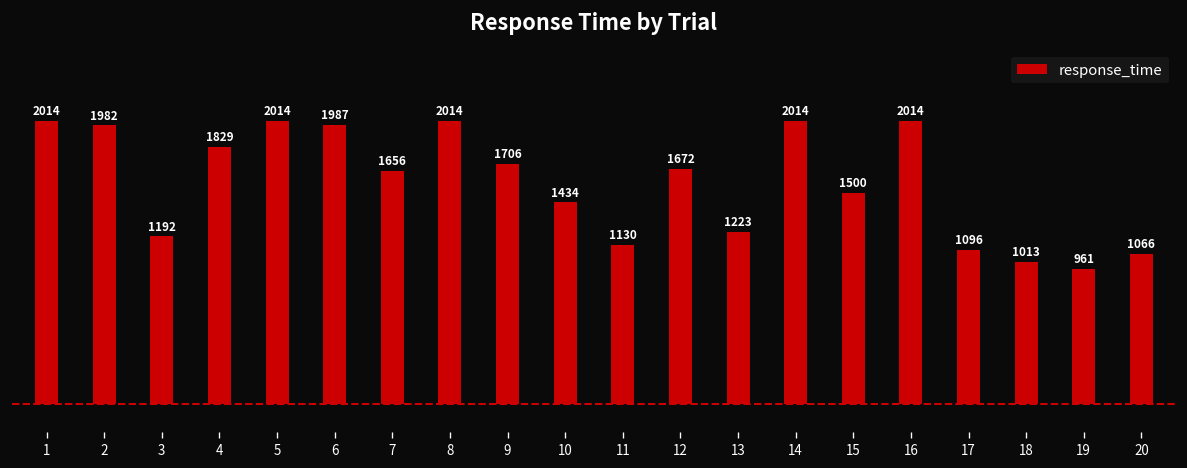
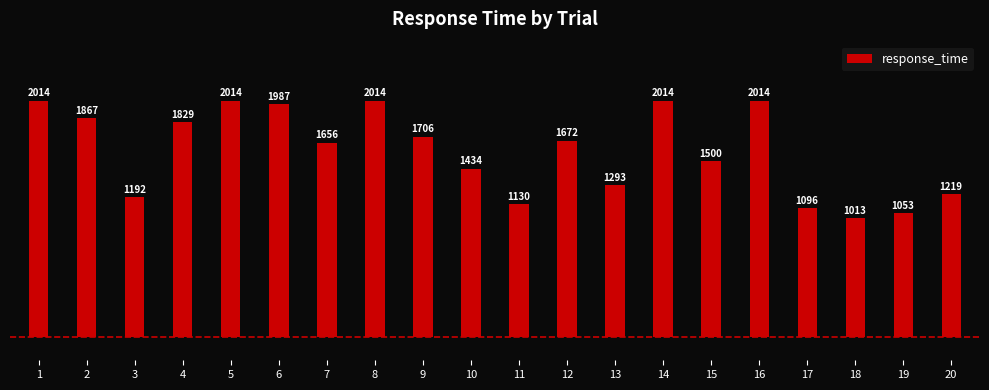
2: 1982 -> 1867
13: 1223 -> 1293
19: 961 -> 1053
20: 1066 -> 1219
